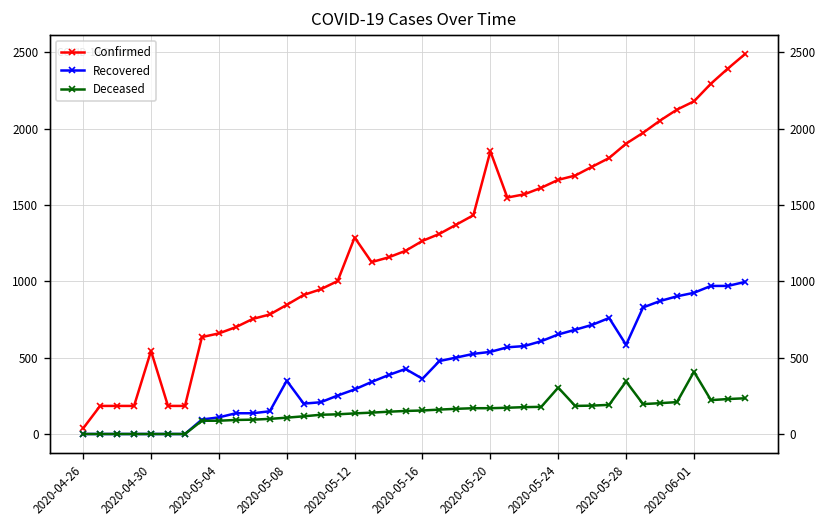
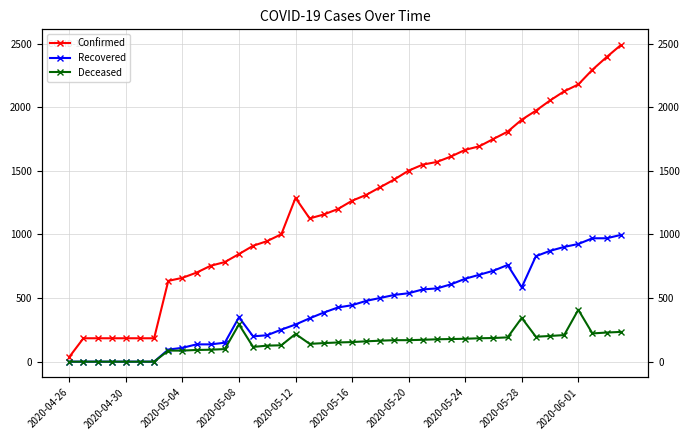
Confirmed, 2020-04-30: 540 -> 180
Deceased, 2020-05-08: 110 -> 290
Deceased, 2020-05-12: 140 -> 220
Recovered, 2020-05-16: 360 -> 440
Confirmed, 2020-05-20: 1850 -> 1500
Deceased, 2020-05-24: 300 -> 180
